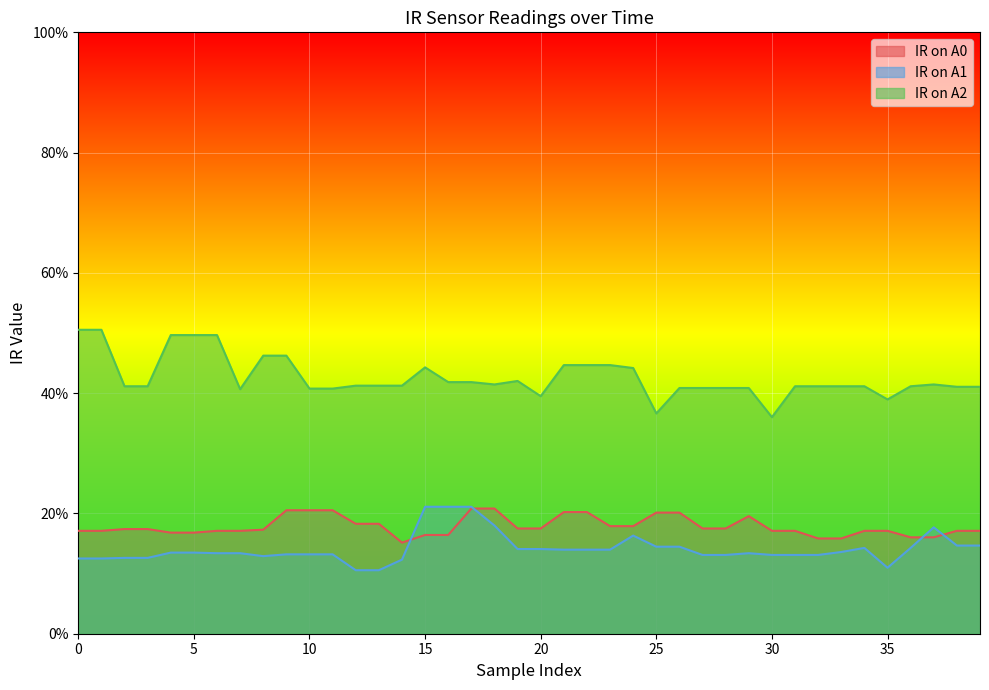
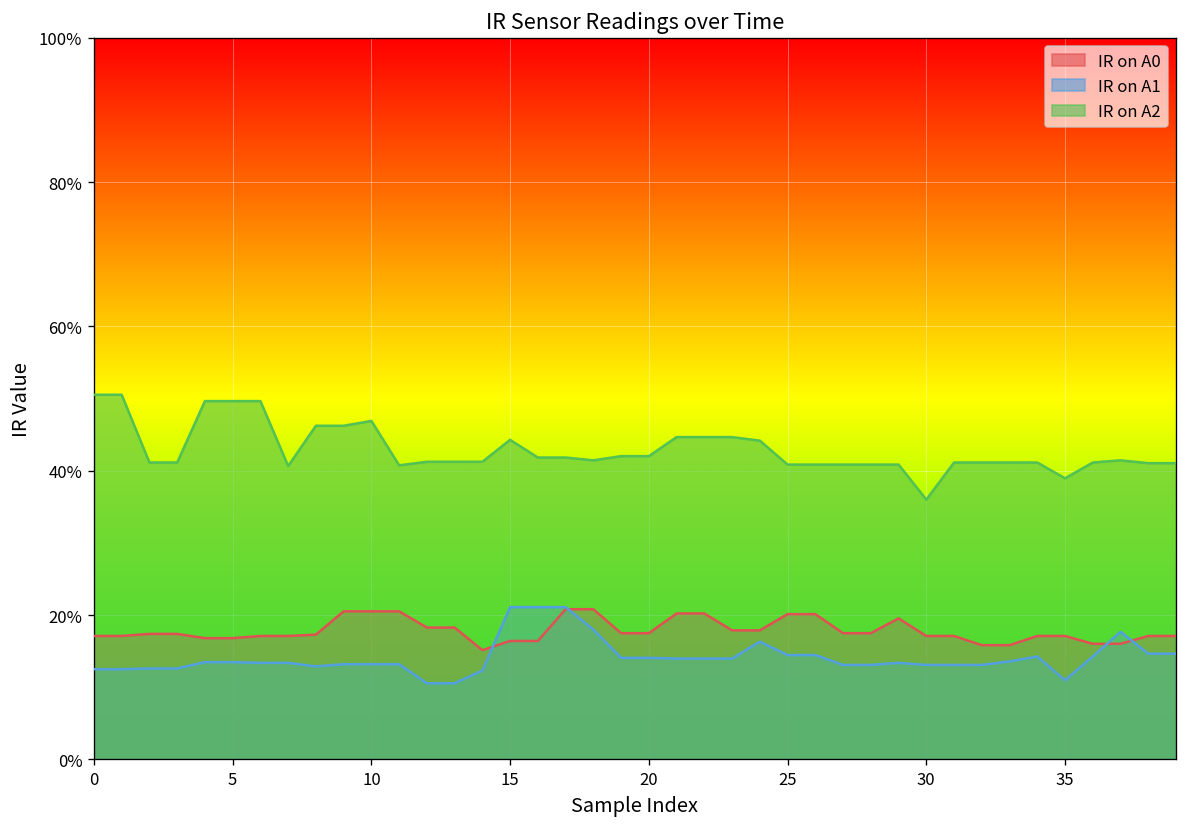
IR on A2, 10: 41% -> 47%
IR on A2, 20: 40% -> 42%
IR on A2, 25: 37% -> 41%
